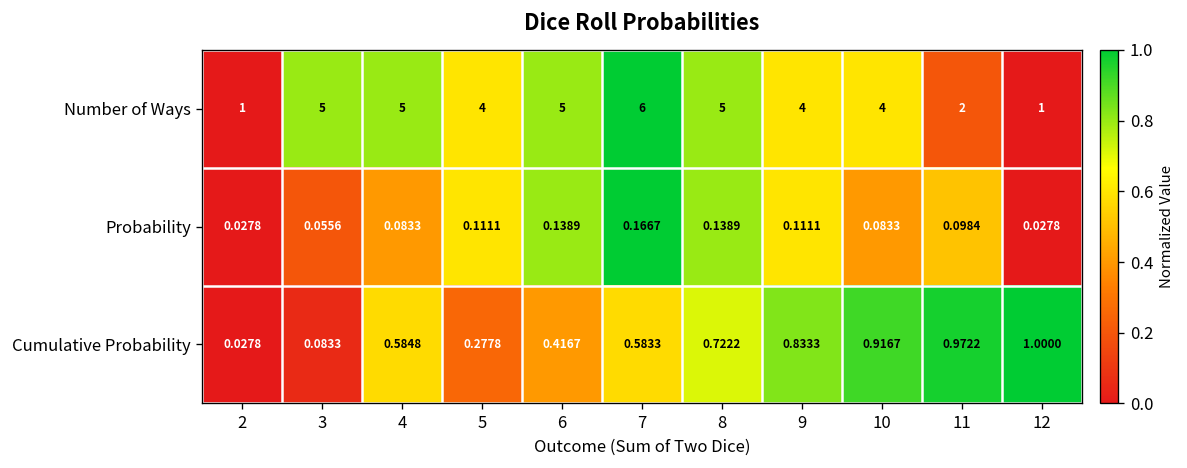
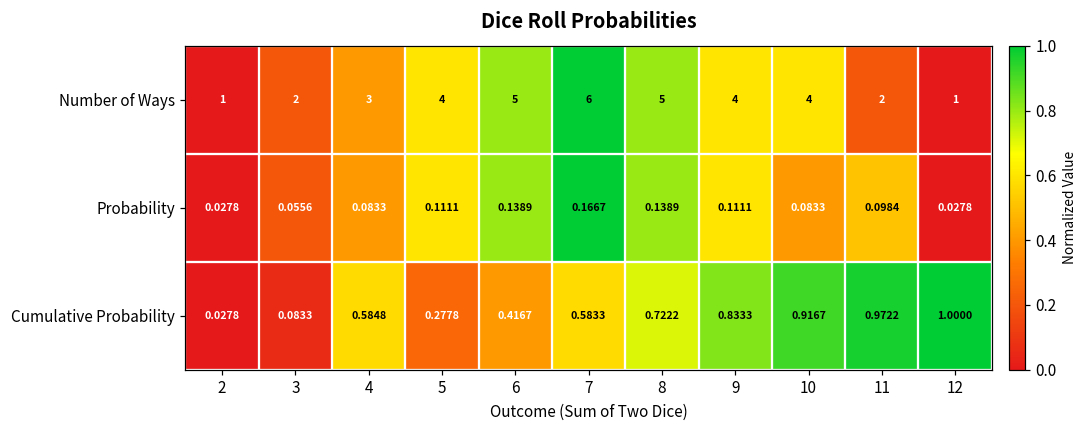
Number of Ways, 3: 5 -> 2
Number of Ways, 4: 5 -> 3
